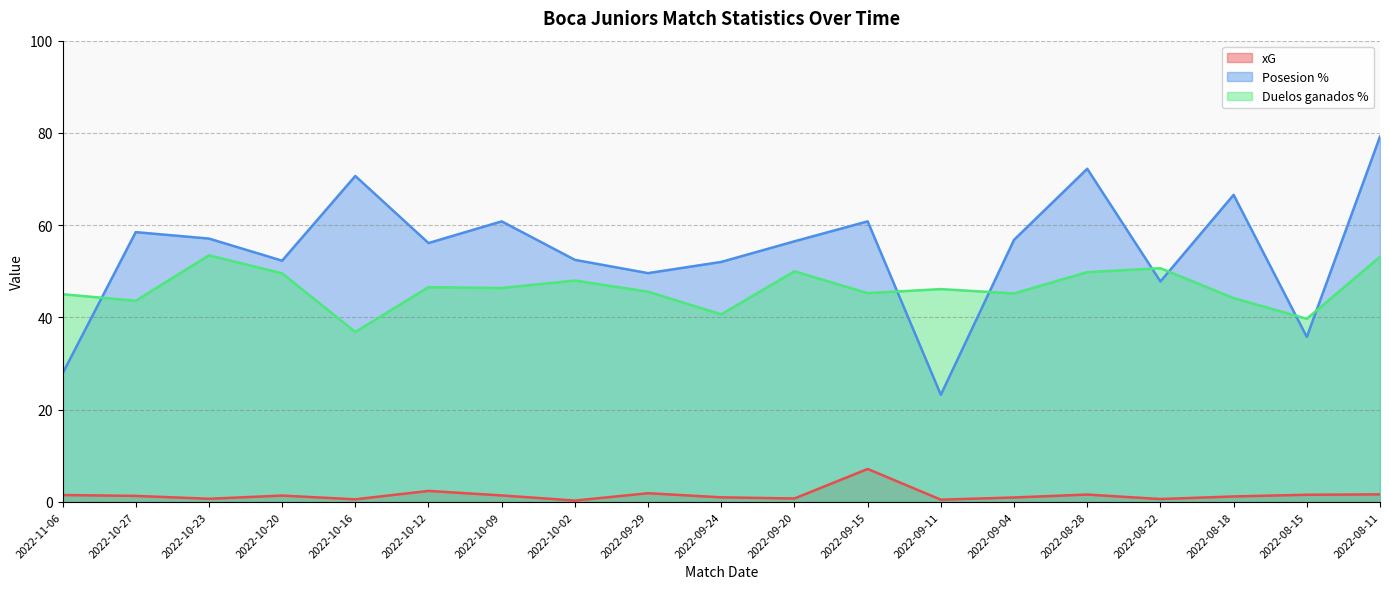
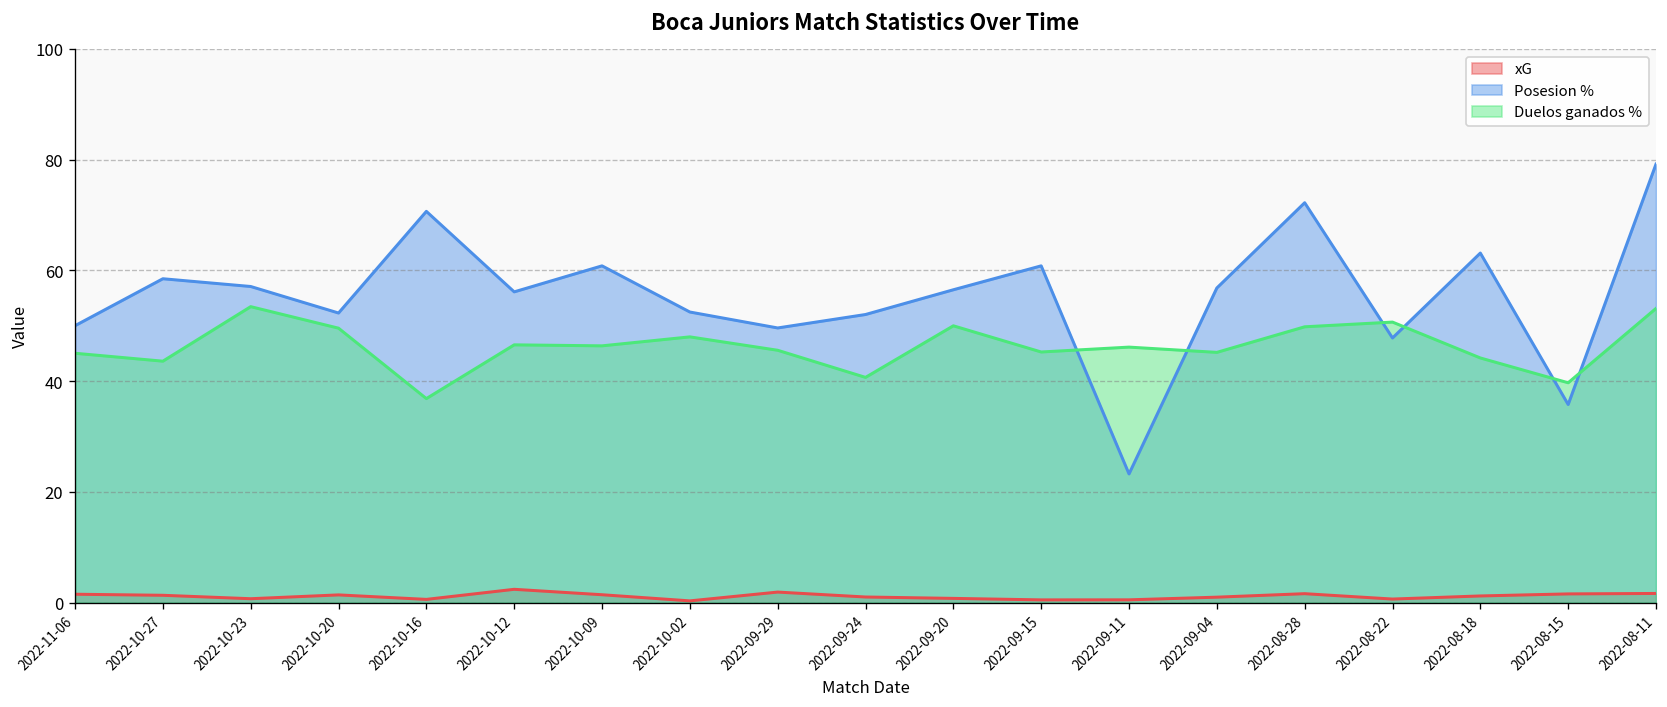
Posesion %, 2022-11-06: 28 -> 50
xG, 2022-09-15: 7 -> 0
Posesion %, 2022-08-18: 67 -> 63
